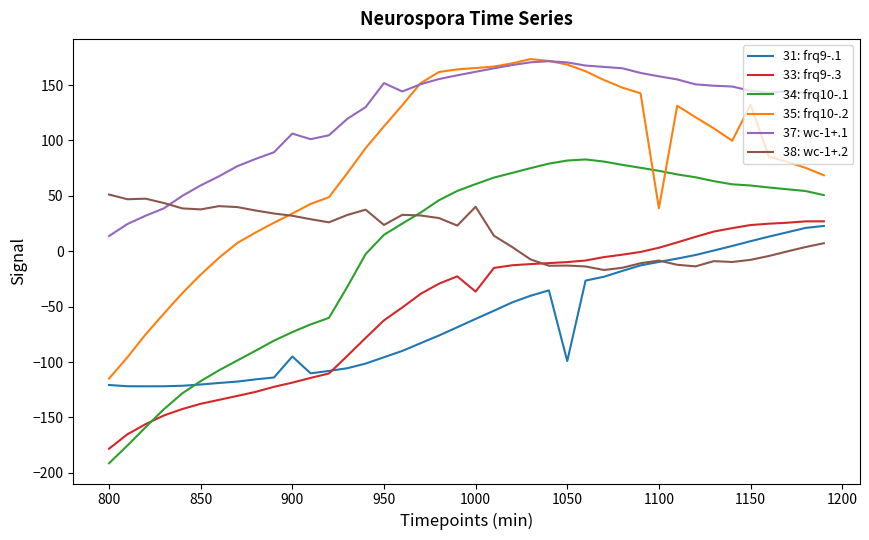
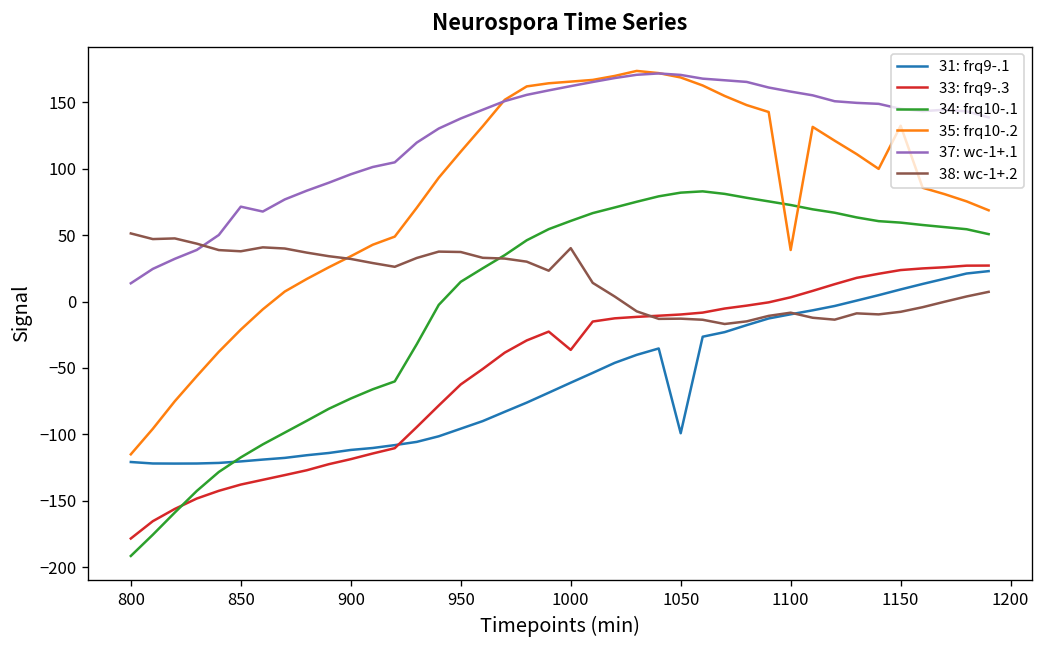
37: wc-1+.1, 850: 59 -> 71
31: frq9-.1, 900: -95 -> -112
37: wc-1+.1, 900: 106 -> 96
37: wc-1+.1, 950: 152 -> 138
38: wc-1+.2, 950: 24 -> 37
